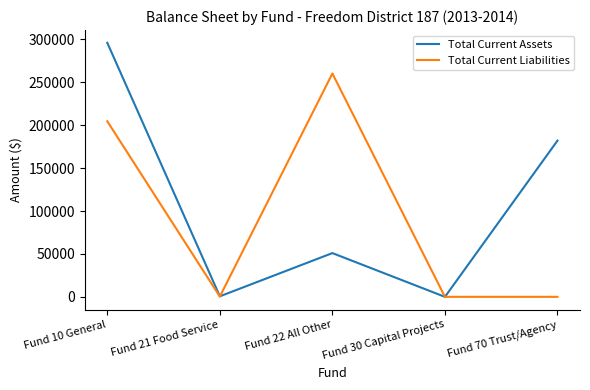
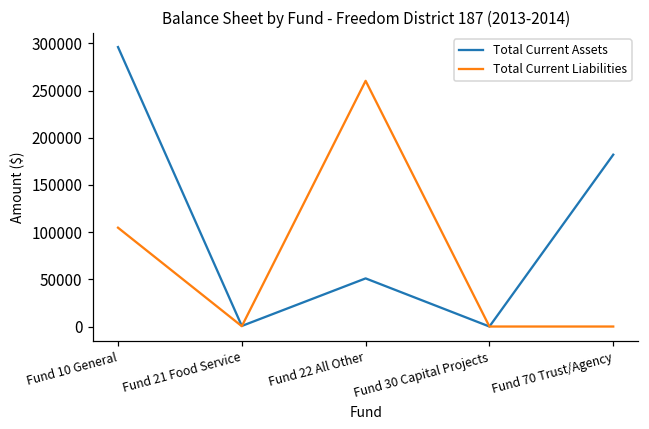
Total Current Liabilities, Fund 10 General: 200000 -> 100000
